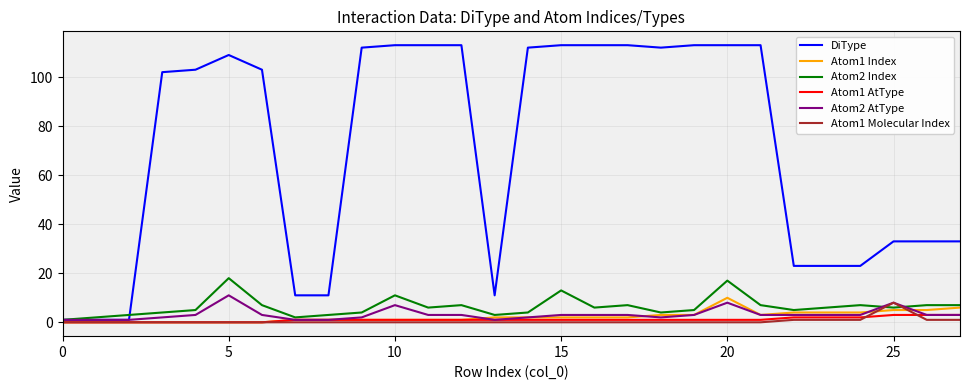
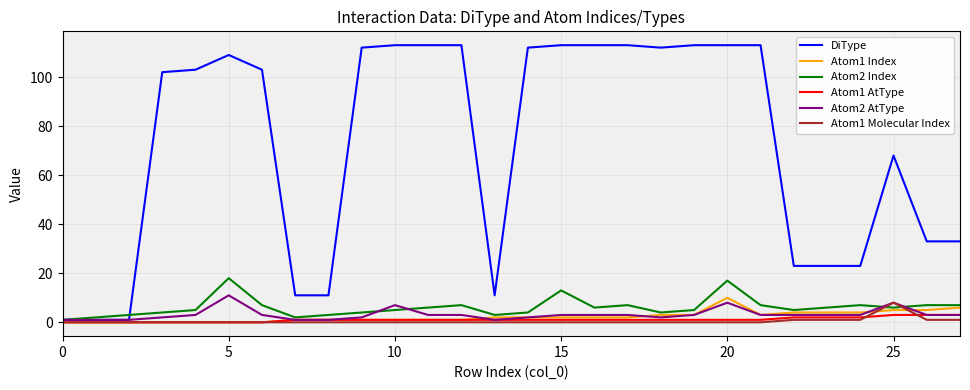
Atom2 Index, 10: 11 -> 5
DiType, 25: 33 -> 68
